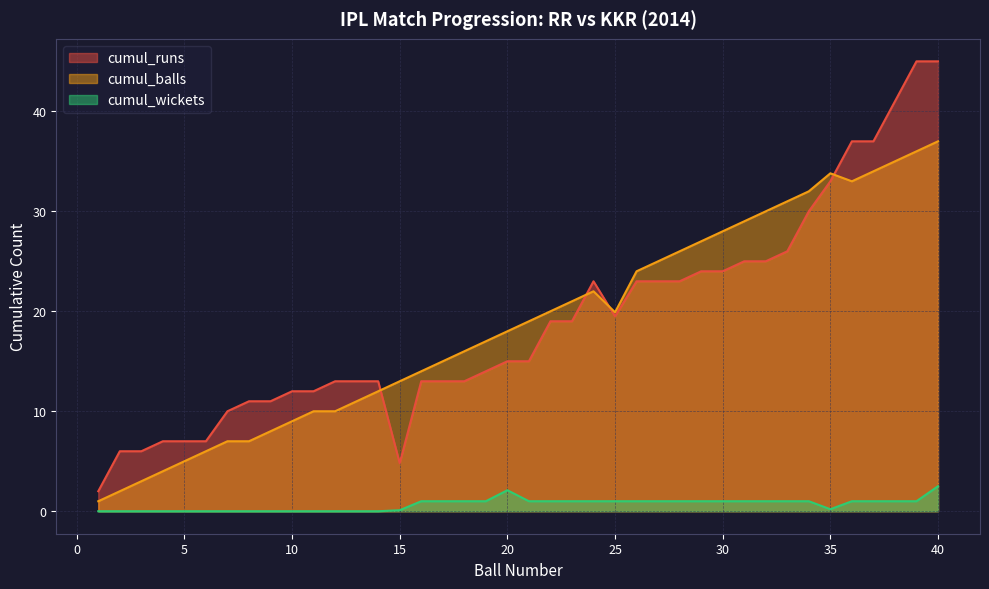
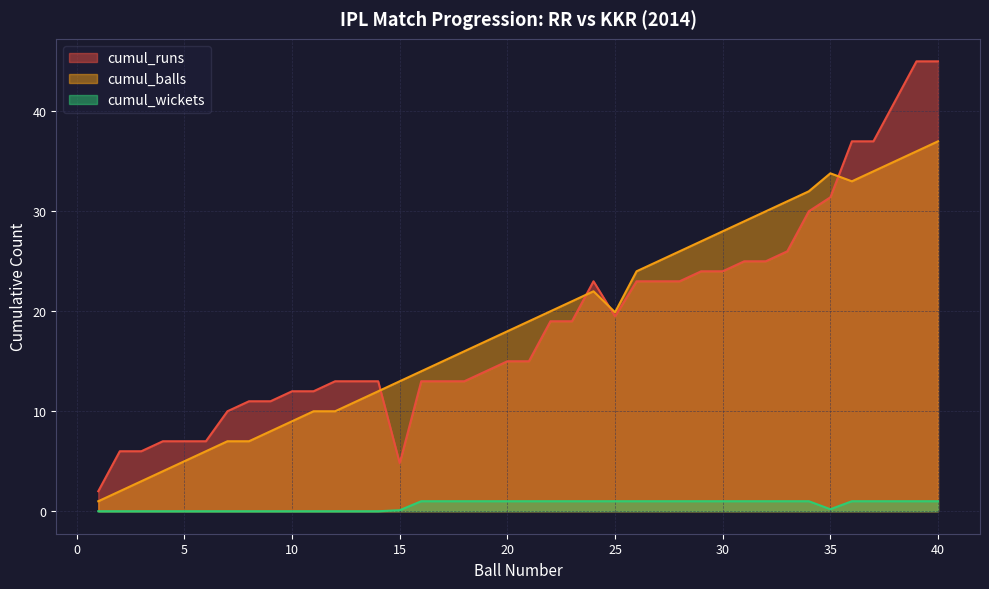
cumul_wickets, 20: 2 -> 1
cumul_runs, 35: 33 -> 31
cumul_wickets, 40: 3 -> 1
